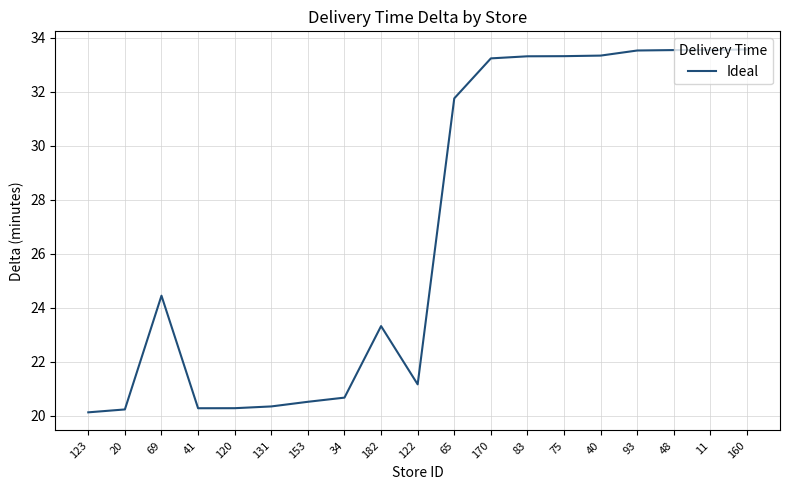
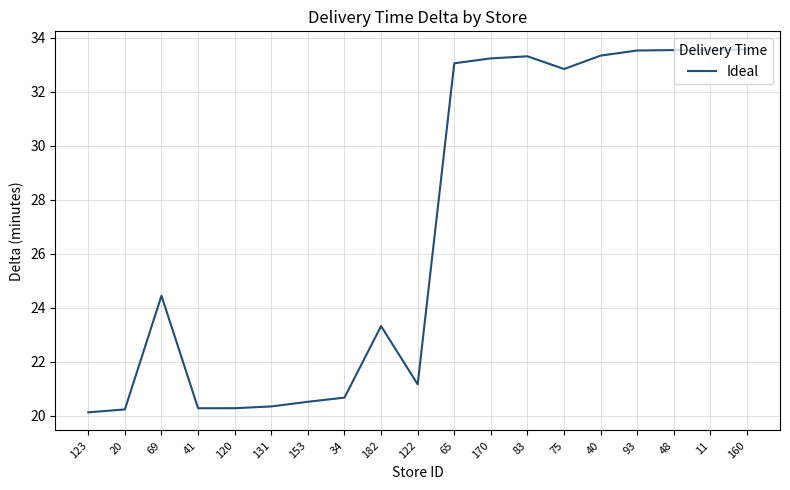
65: 31.8 -> 33.1
75: 33.3 -> 32.8
